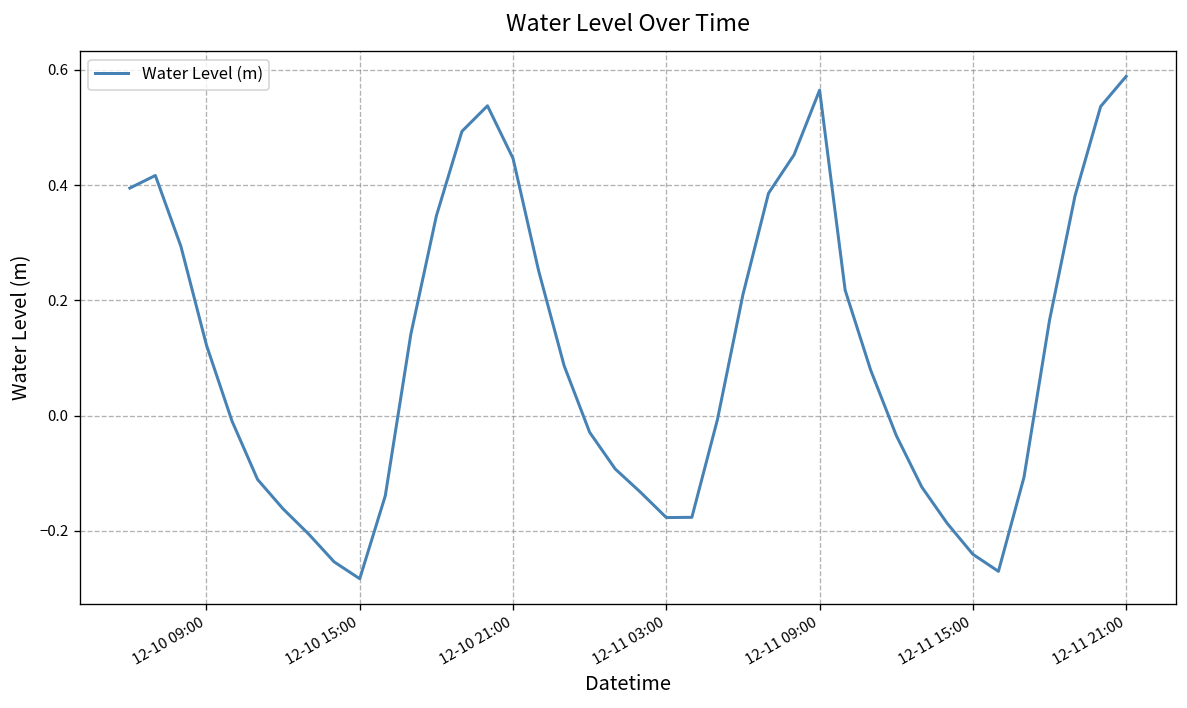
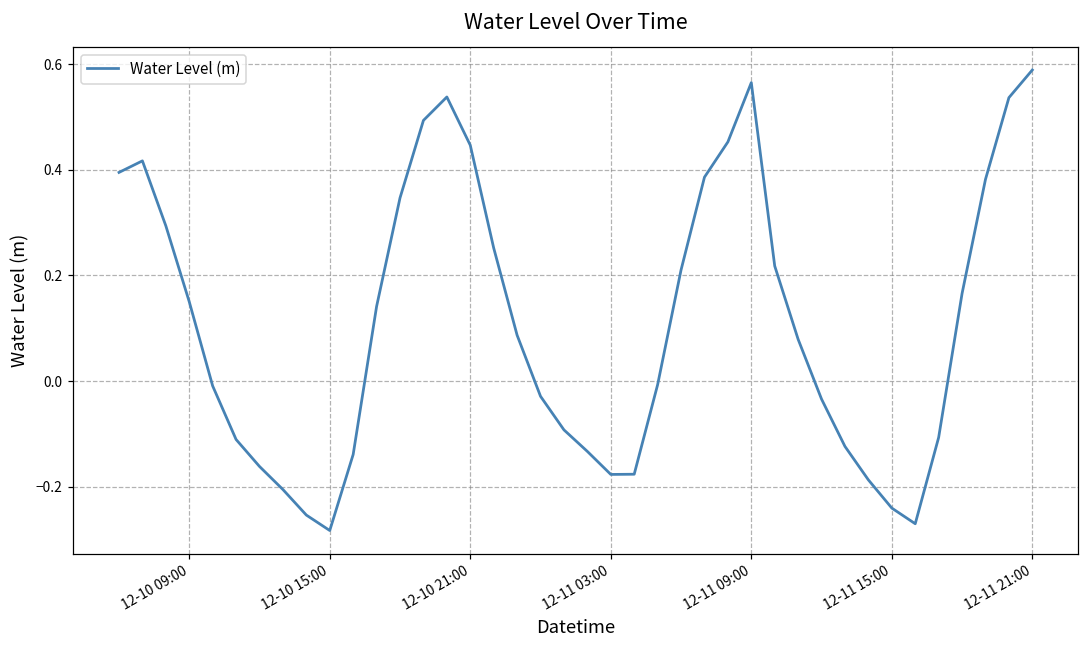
12-10 09:00: 0.12 -> 0.15
